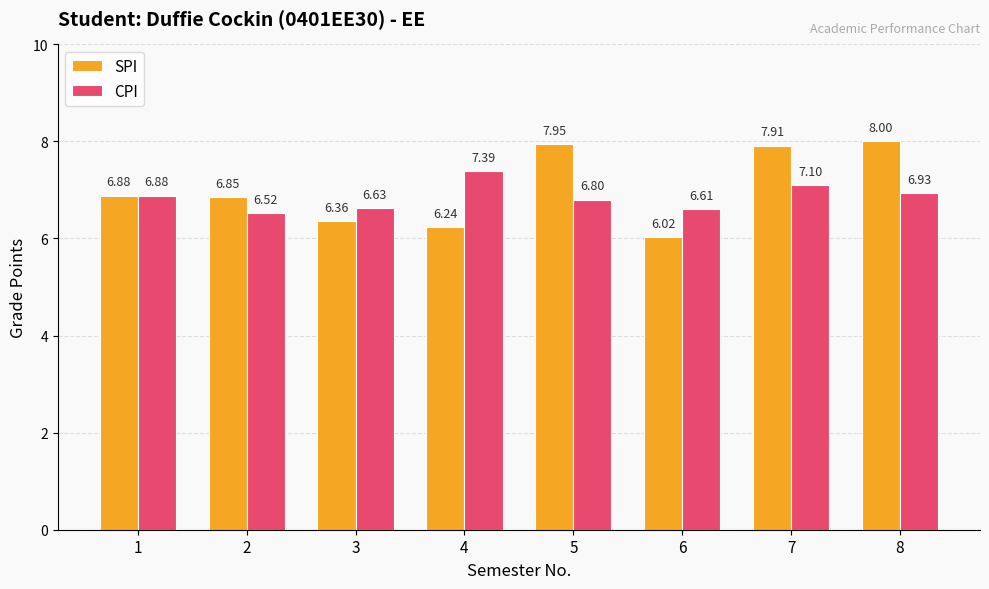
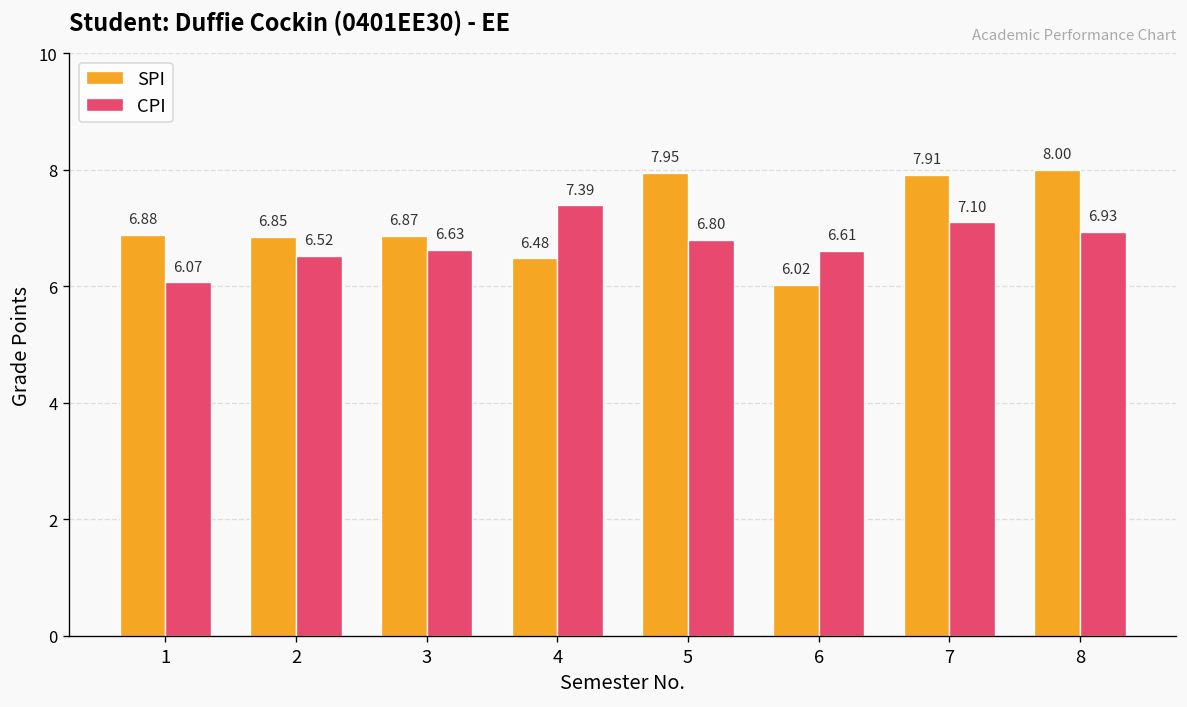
CPI, 1: 6.88 -> 6.07
SPI, 3: 6.36 -> 6.87
SPI, 4: 6.24 -> 6.48
